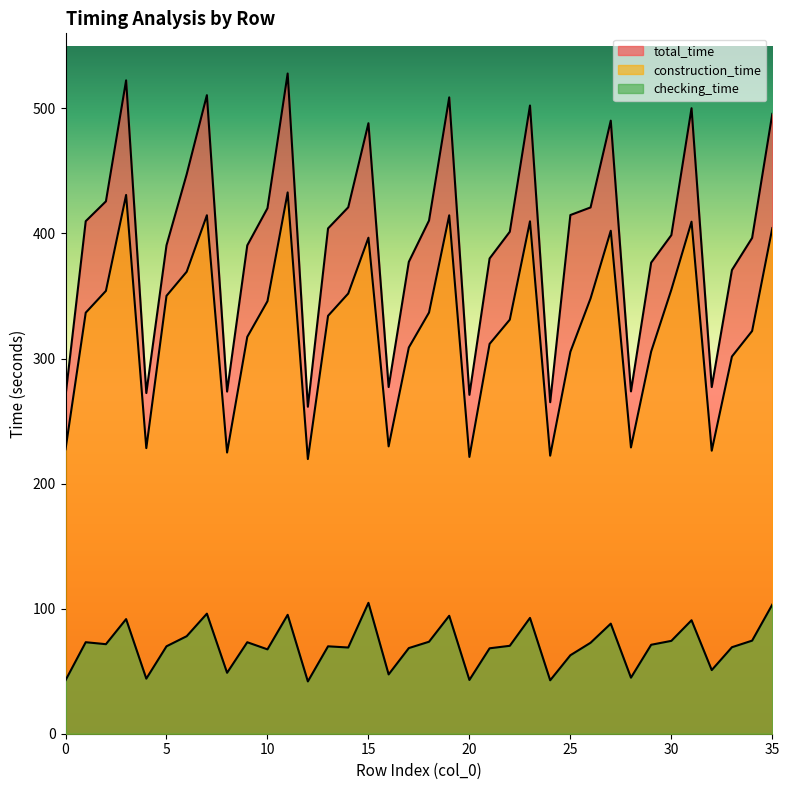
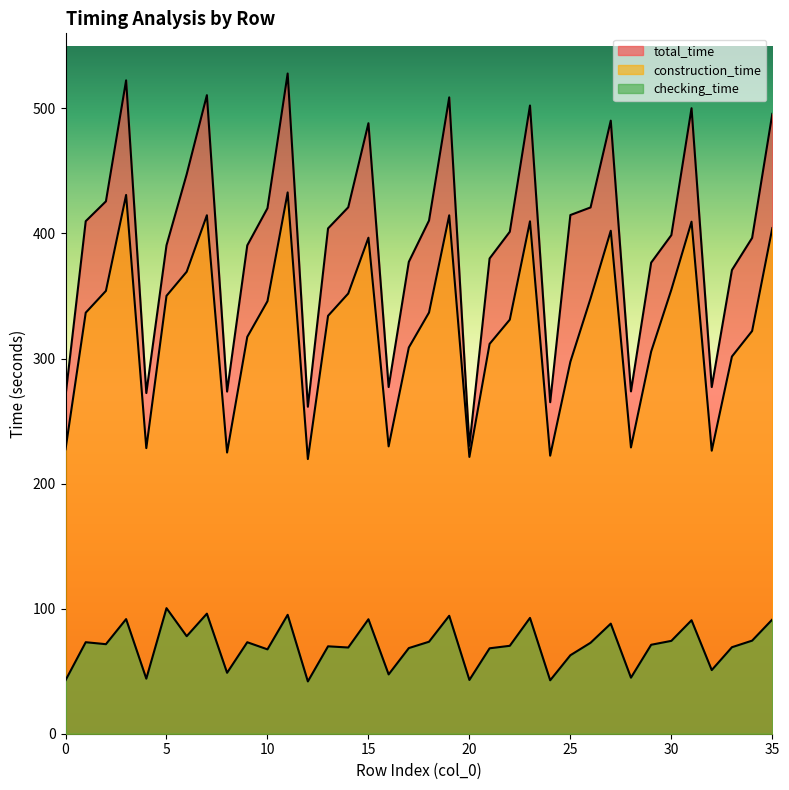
checking_time, 5: 70 -> 100
checking_time, 15: 105 -> 92
total_time, 20: 271 -> 230
construction_time, 25: 305 -> 297
checking_time, 35: 103 -> 91
